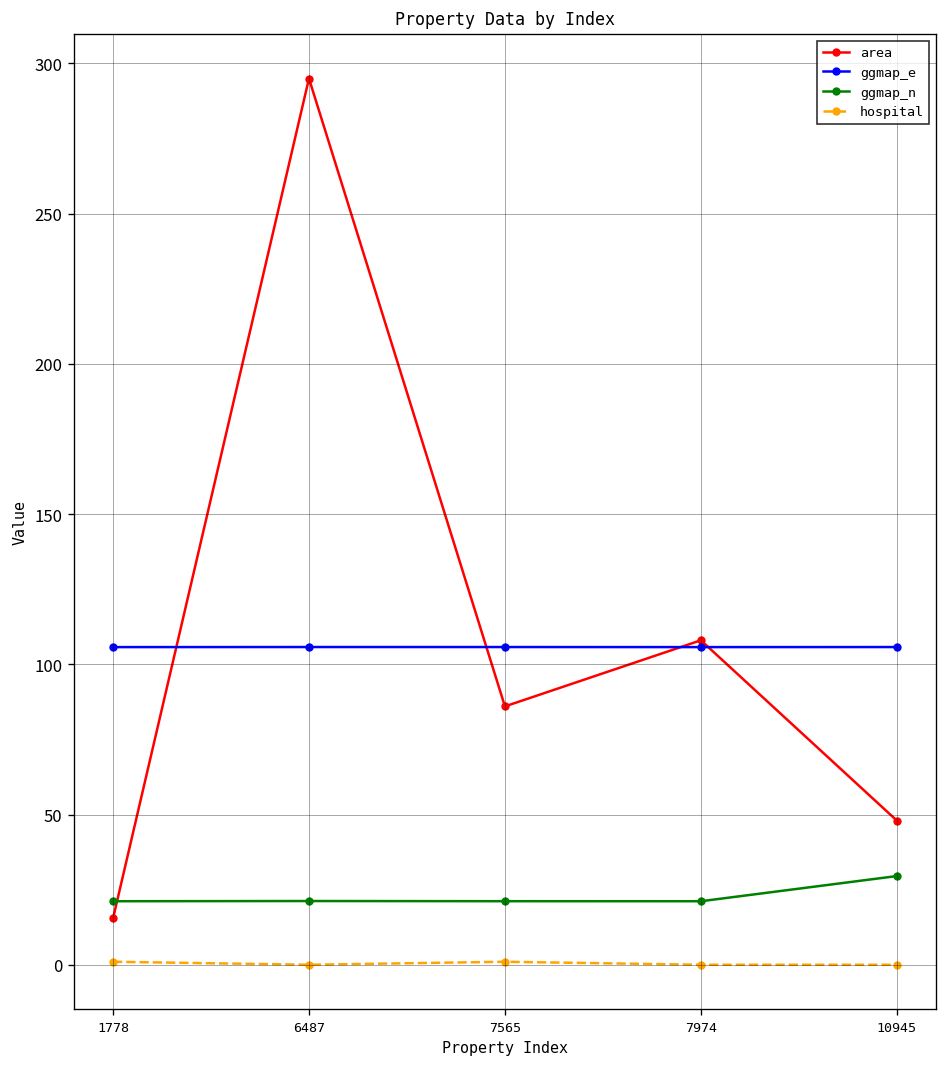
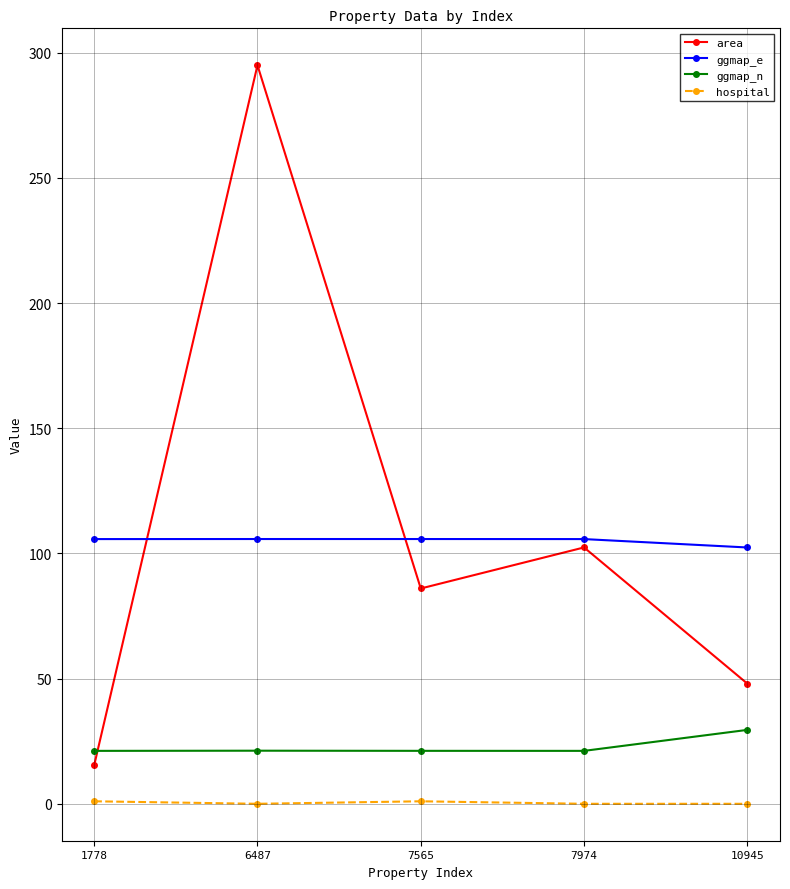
area, 7974: 108 -> 102
ggmap_e, 10945: 106 -> 102
